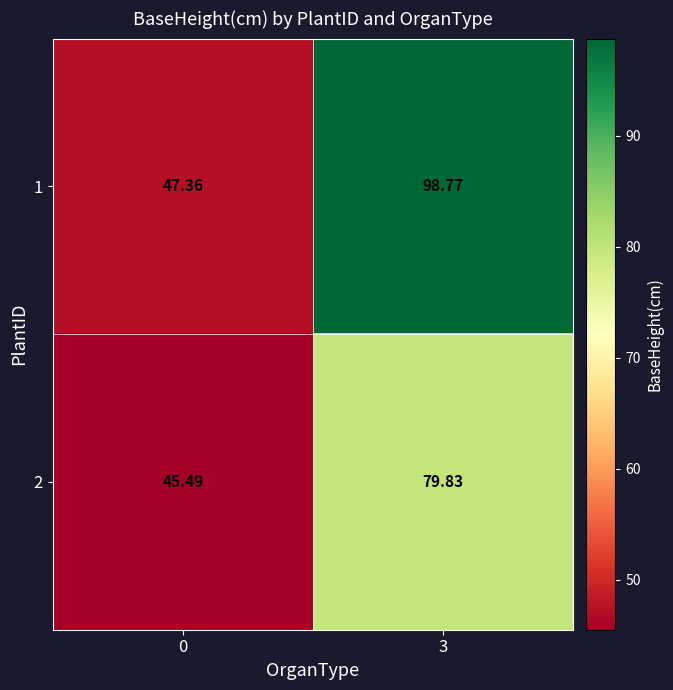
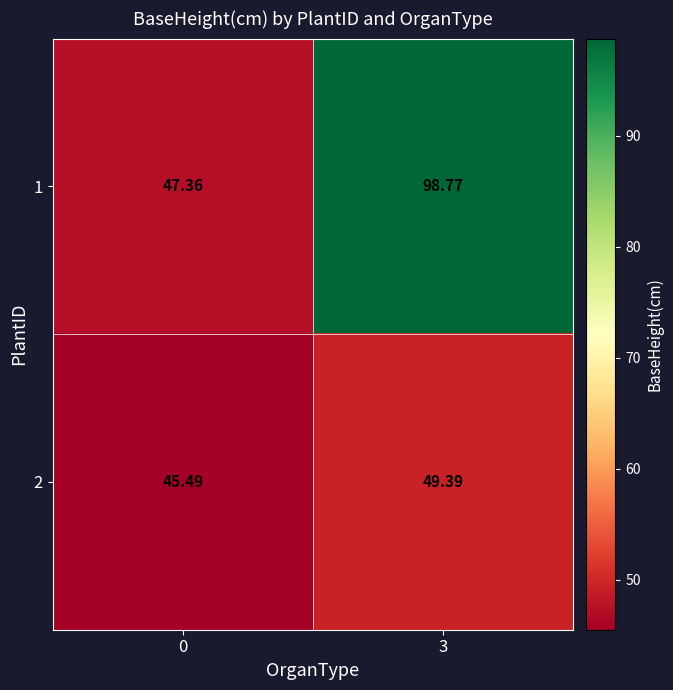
2, 3: 79.83 -> 49.39
